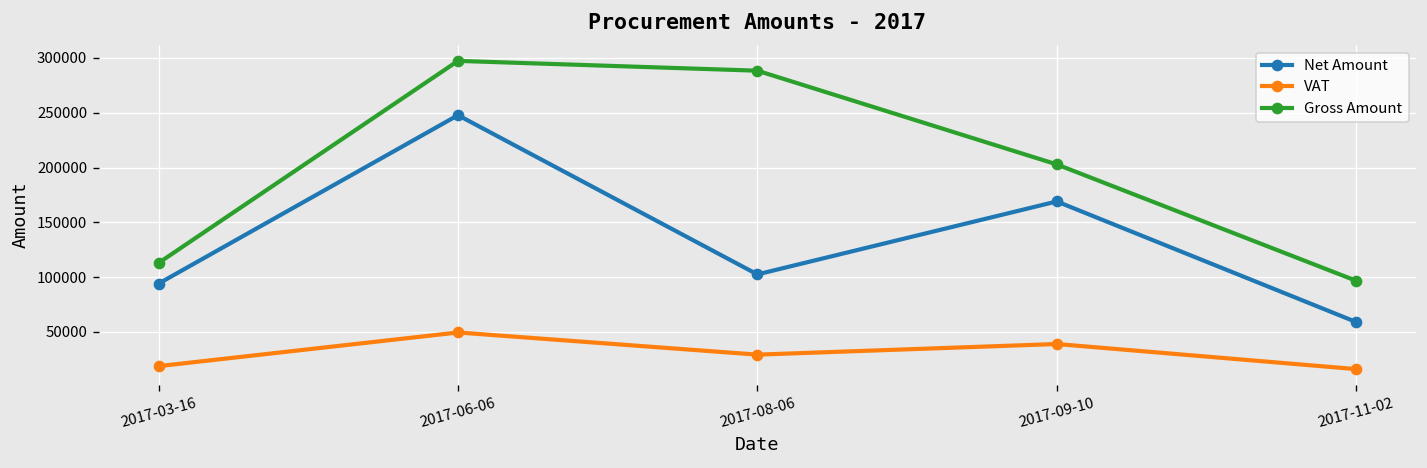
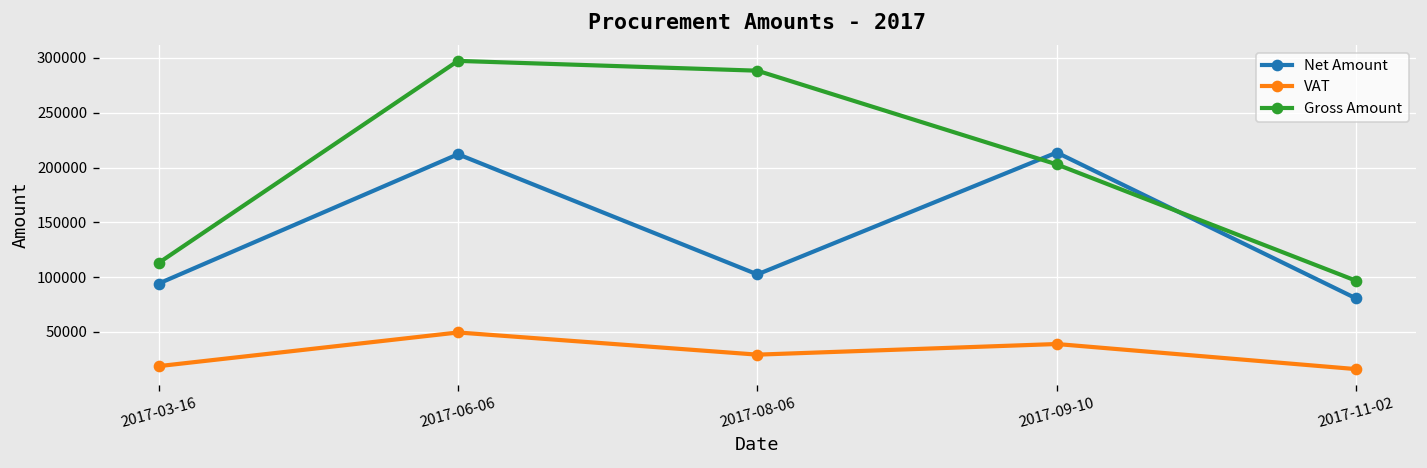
Net Amount, 2017-06-06: 250000 -> 210000
Net Amount, 2017-09-10: 170000 -> 210000
Net Amount, 2017-11-02: 60000 -> 80000
